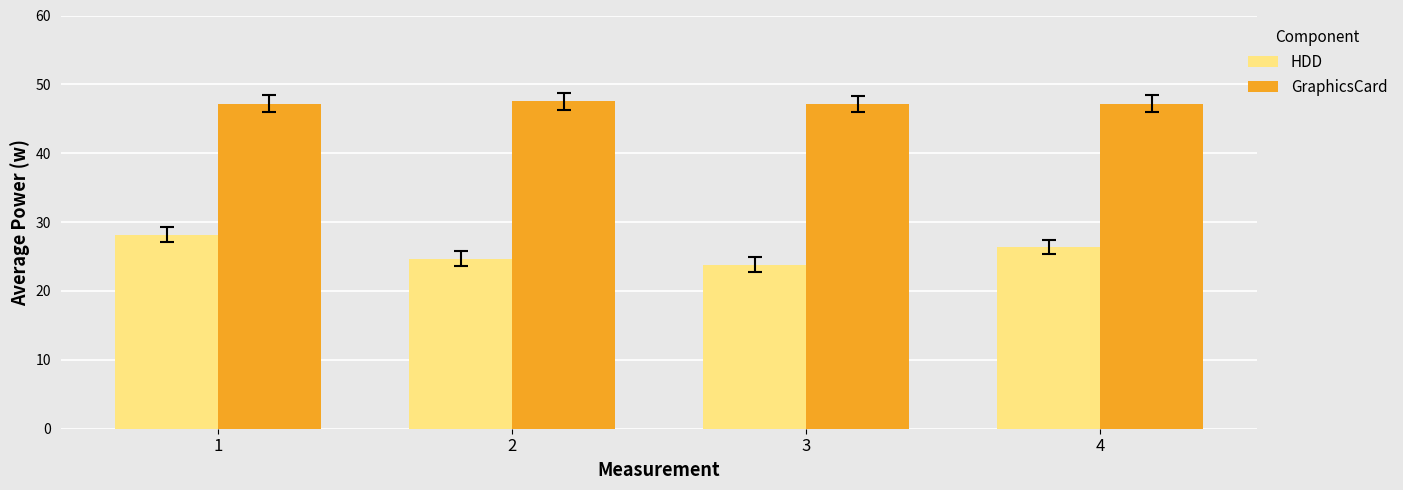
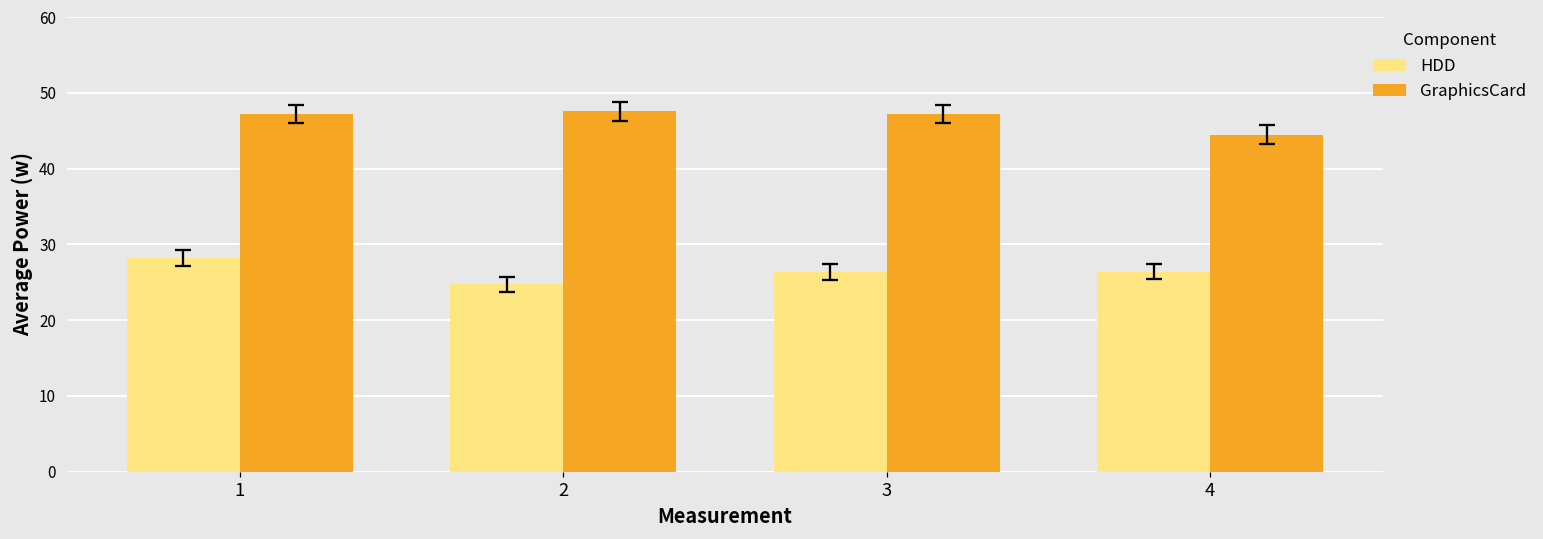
HDD, 3: 24 -> 26
GraphicsCard, 4: 47 -> 44
